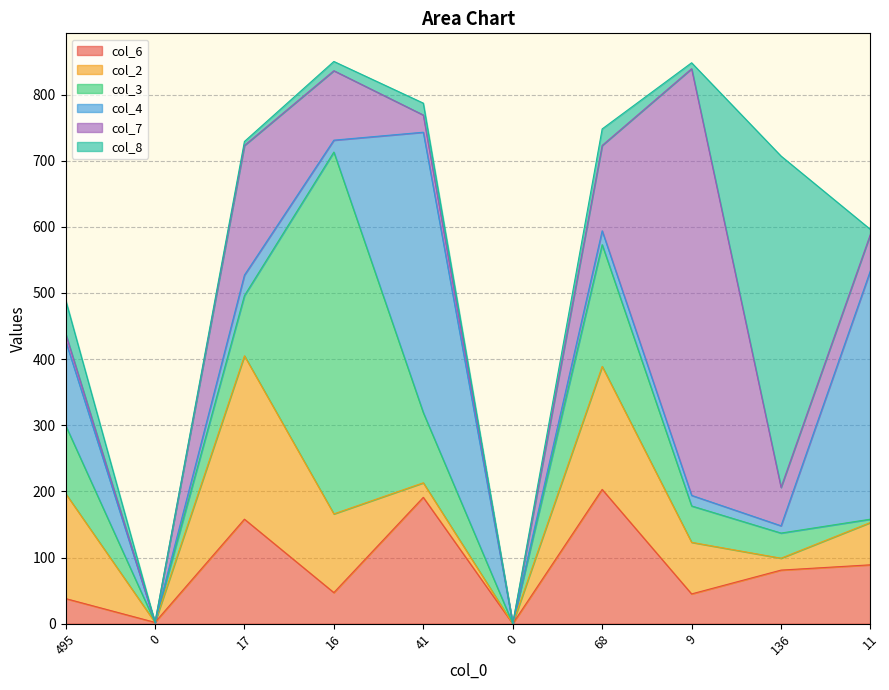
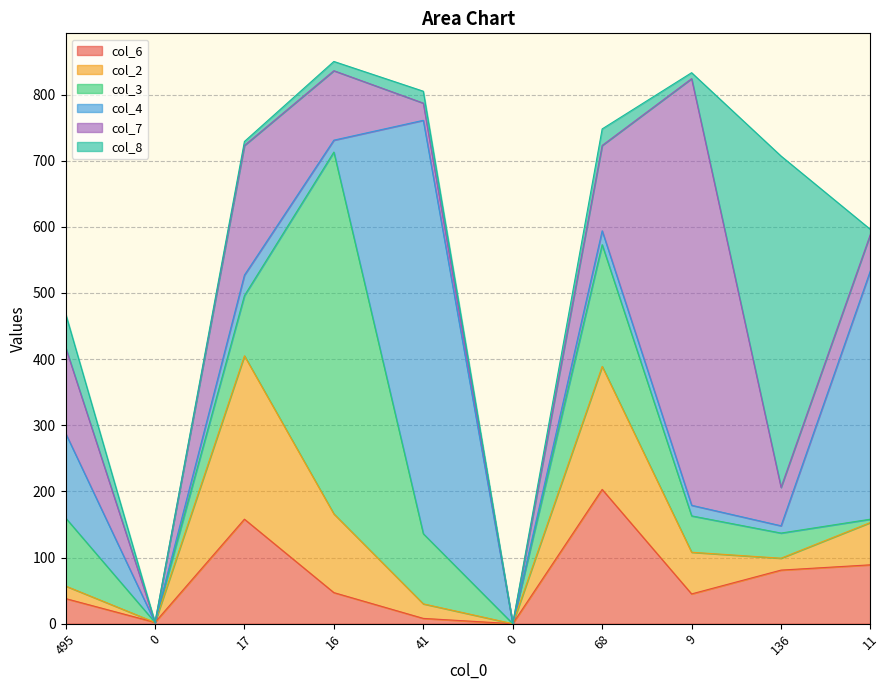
col_2, 495: 160 -> 20
col_7, 495: 10 -> 130
col_6, 41: 190 -> 10
col_4, 41: 420 -> 630
col_2, 9: 80 -> 60
